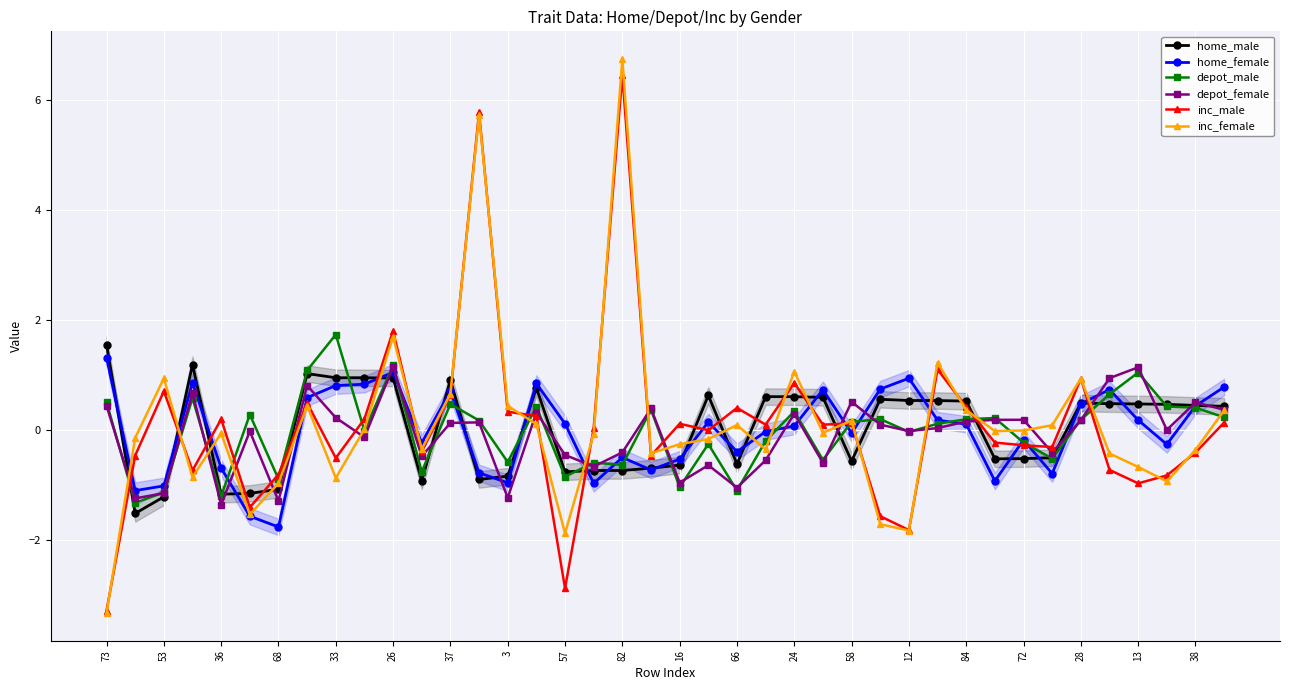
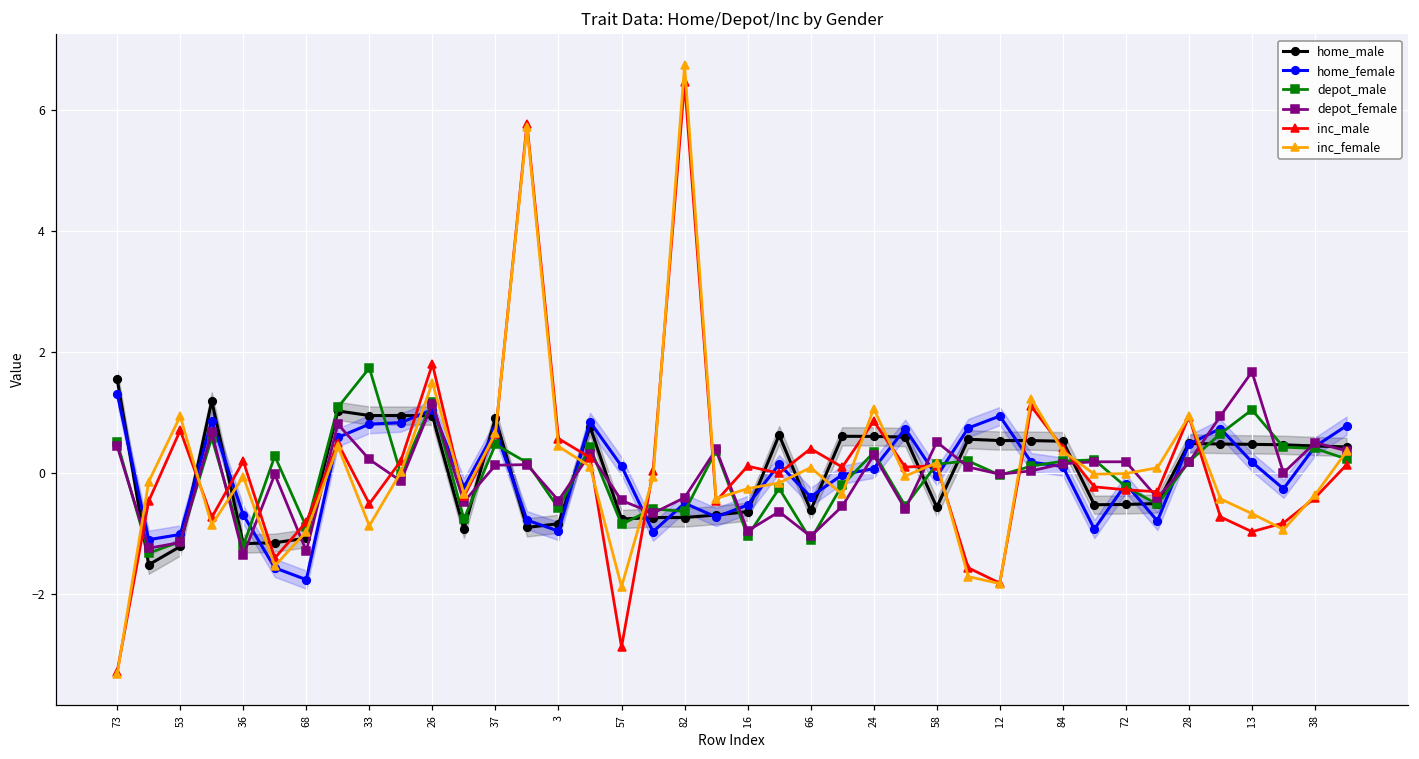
inc_female, 26: 1.7 -> 1.5
depot_female, 3: -1.2 -> -0.5
inc_male, 3: 0.3 -> 0.6
depot_female, 13: 1.1 -> 1.7
